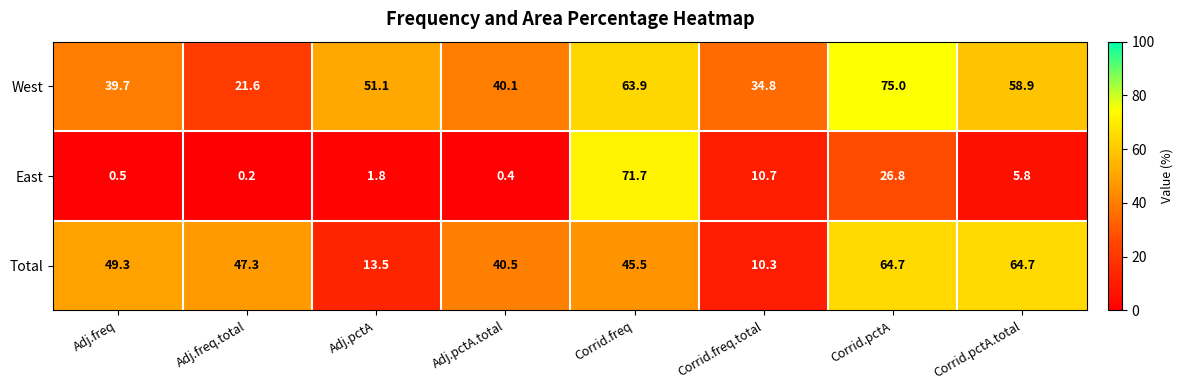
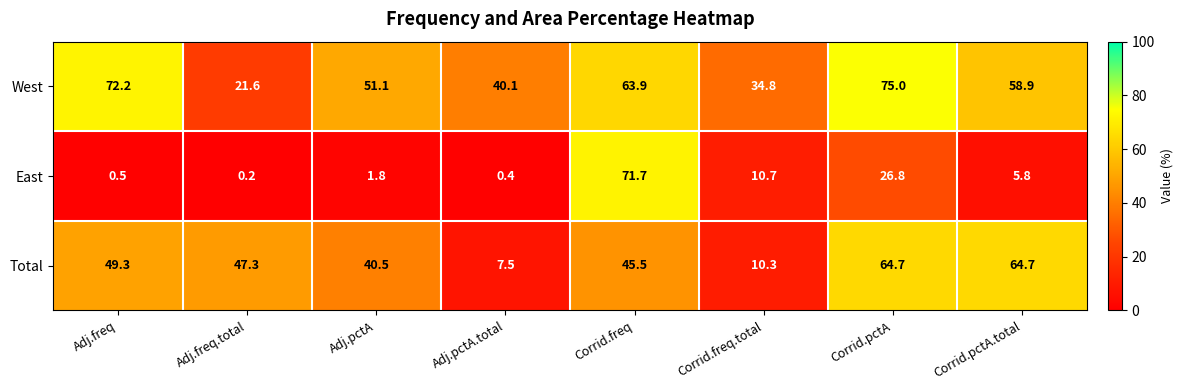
West, Adj.freq: 39.7 -> 72.2
Total, Adj.pctA: 13.5 -> 40.5
Total, Adj.pctA.total: 40.5 -> 7.5
